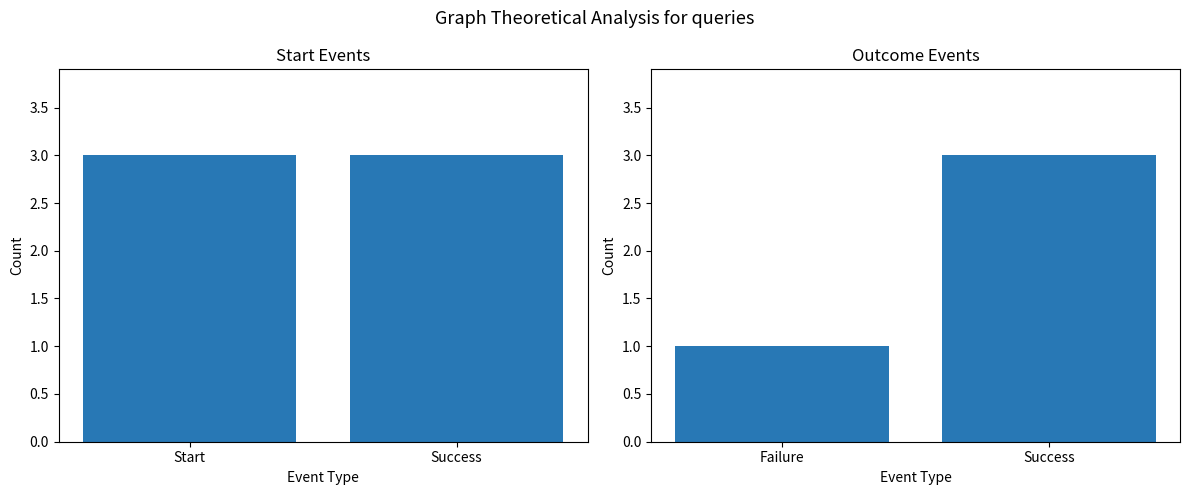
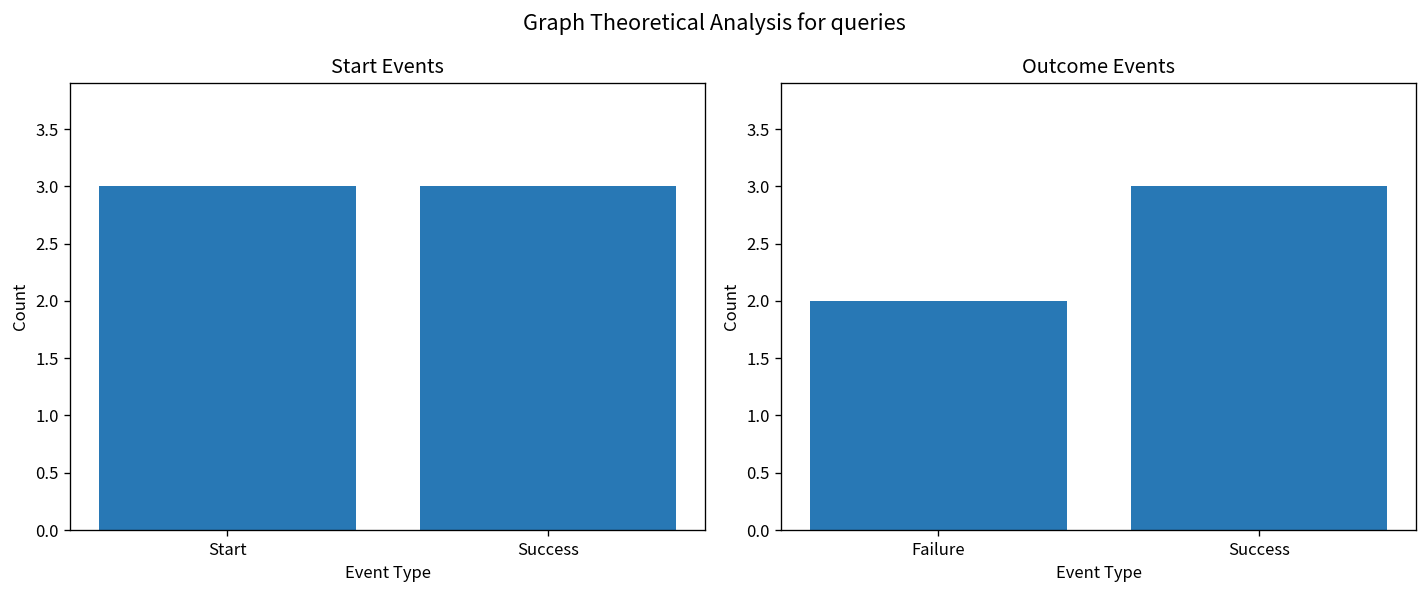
Outcome Events, Failure: 1 -> 2
